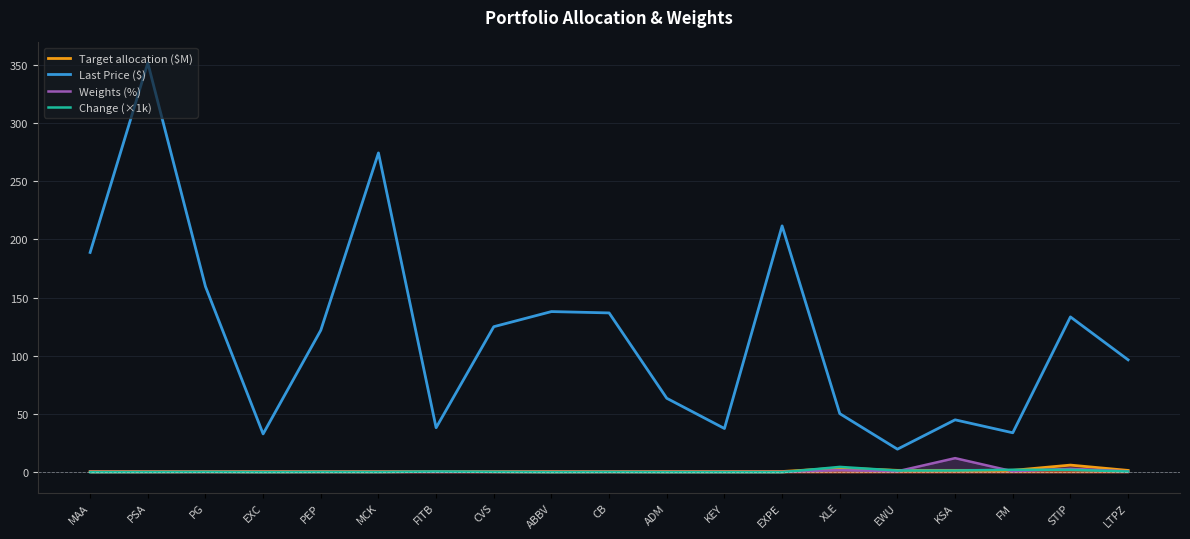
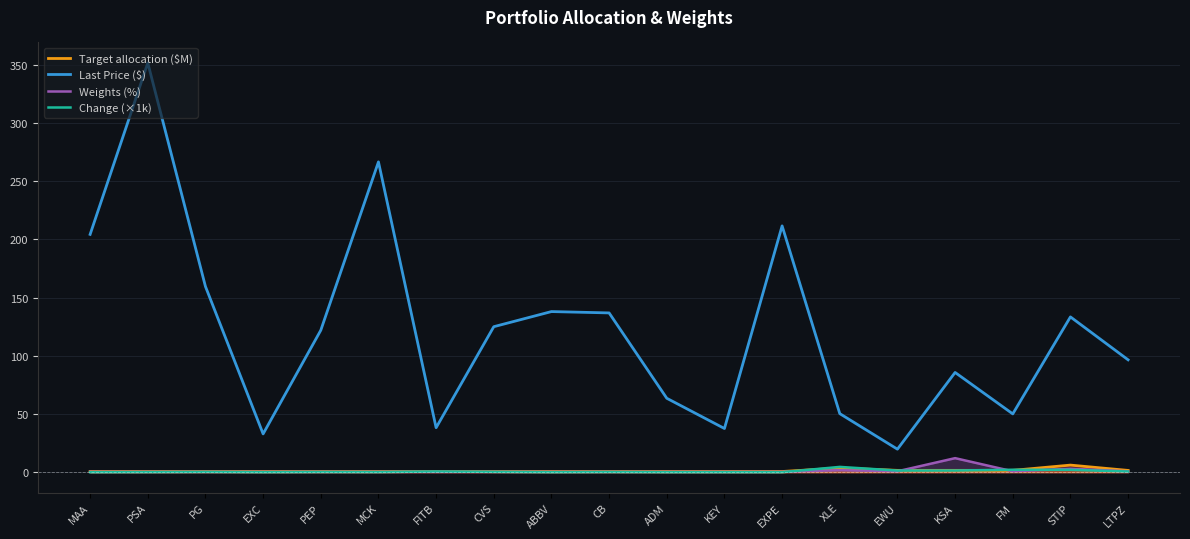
Last Price ($), MAA: 189 -> 204
Last Price ($), MCK: 274 -> 267
Last Price ($), KSA: 45 -> 86
Last Price ($), FM: 34 -> 50
